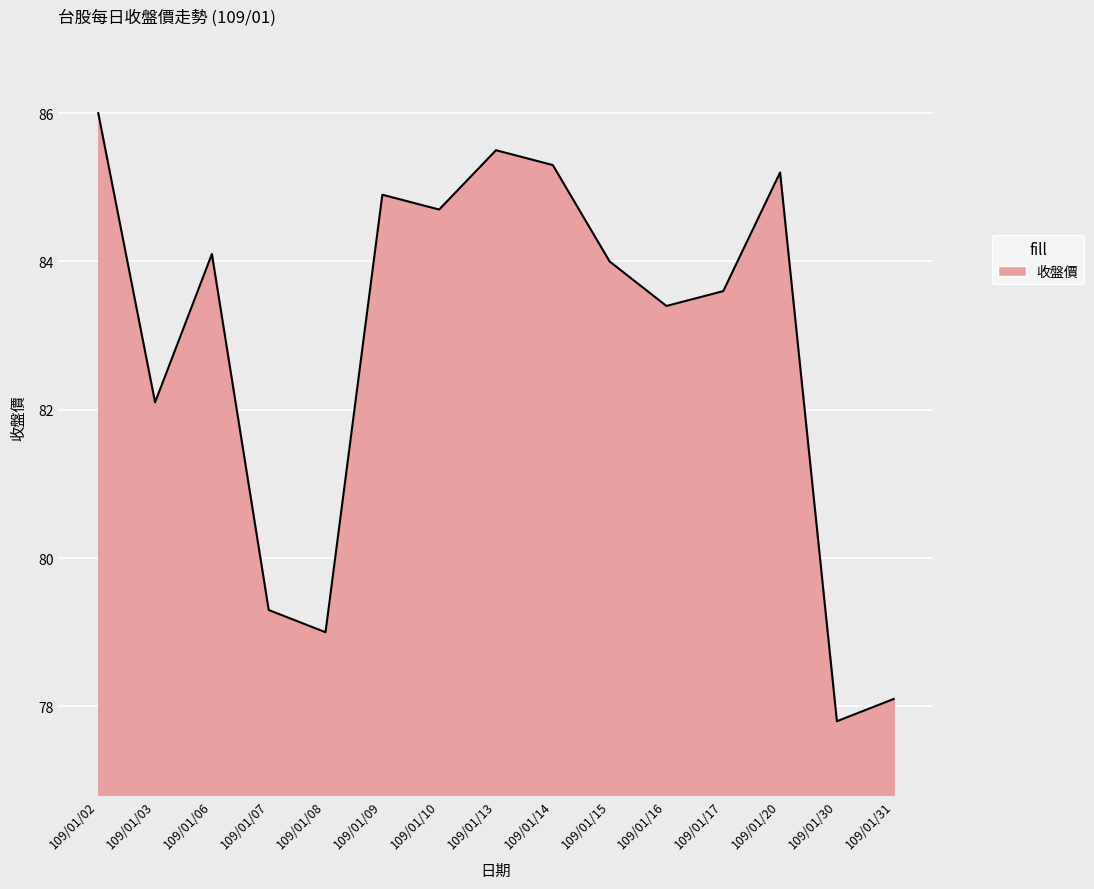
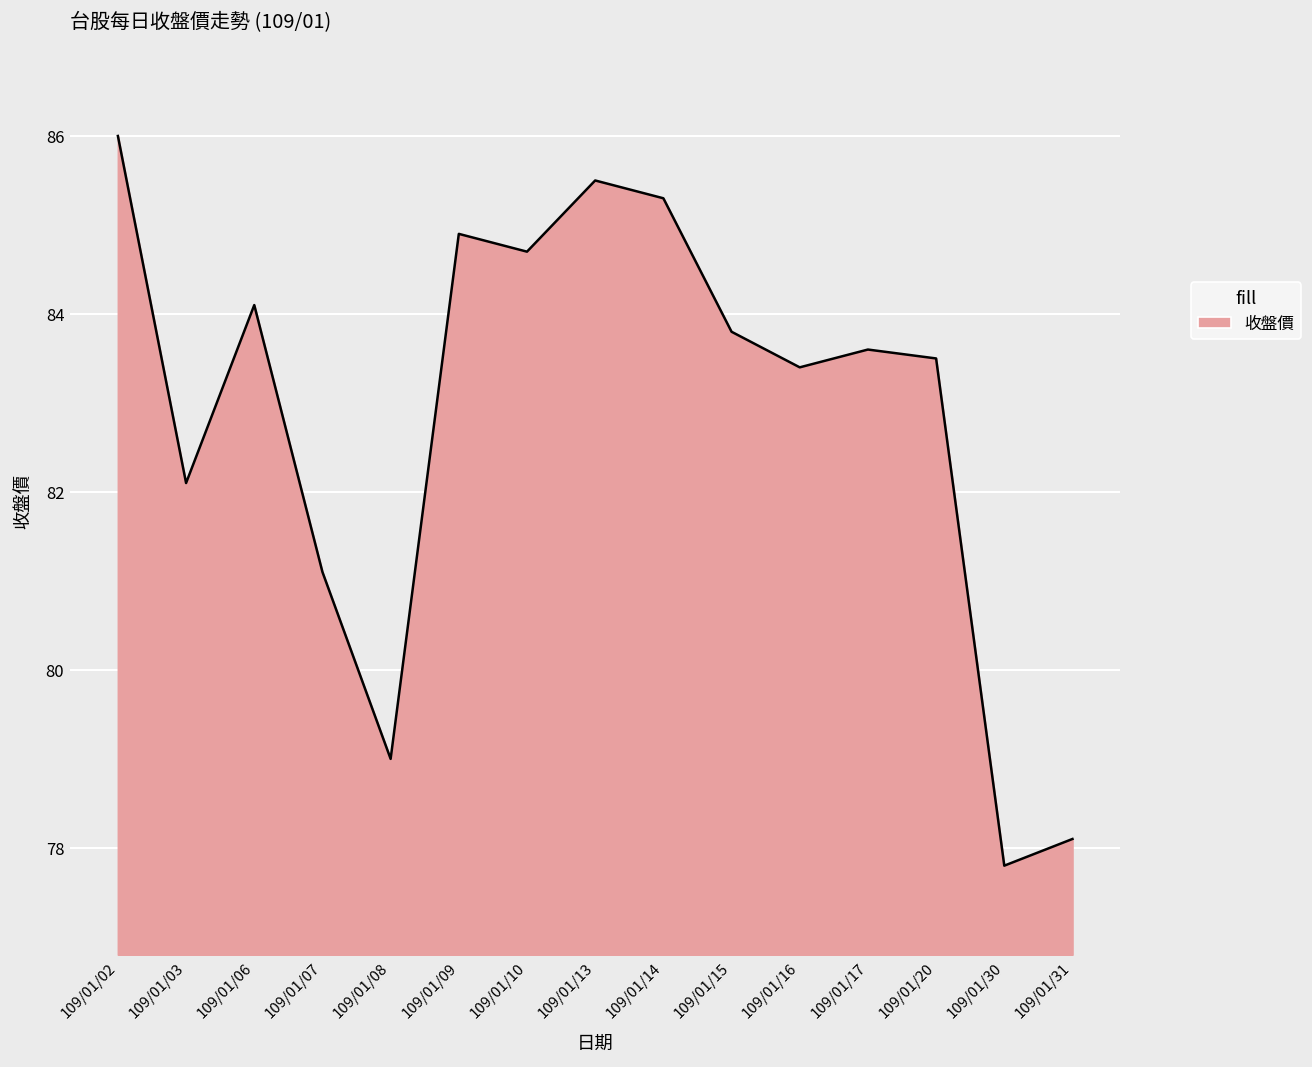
109/01/07: 79.3 -> 81.1
109/01/15: 84.0 -> 83.8
109/01/20: 85.2 -> 83.5
